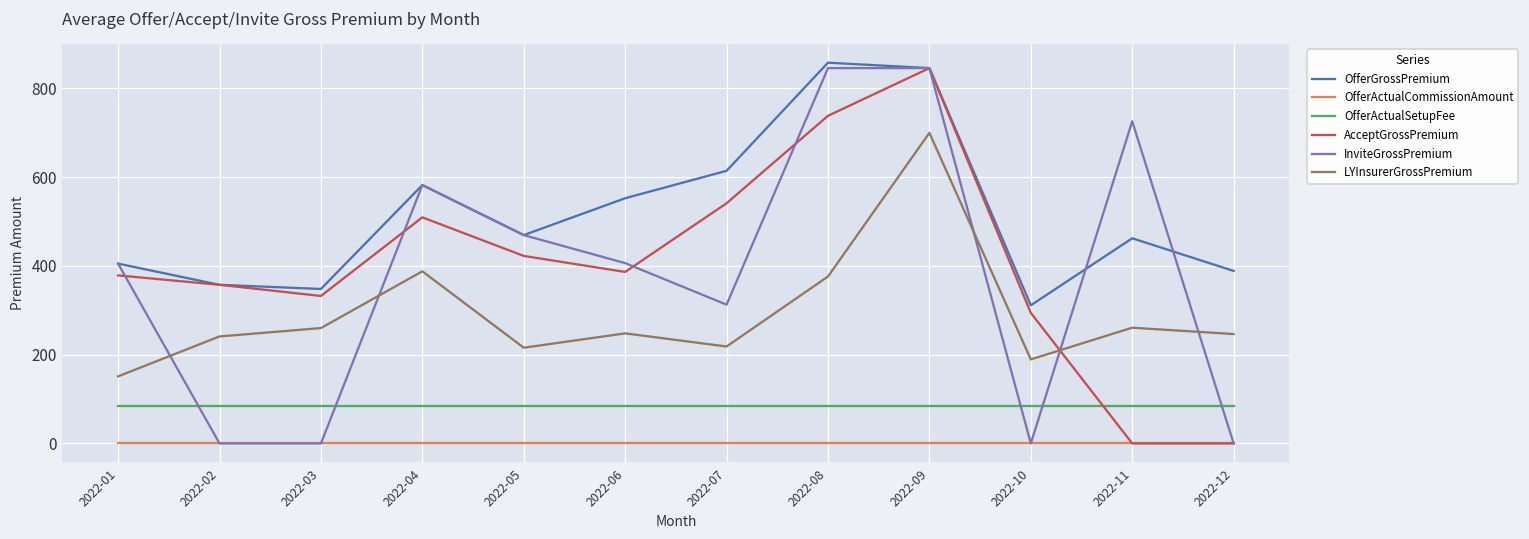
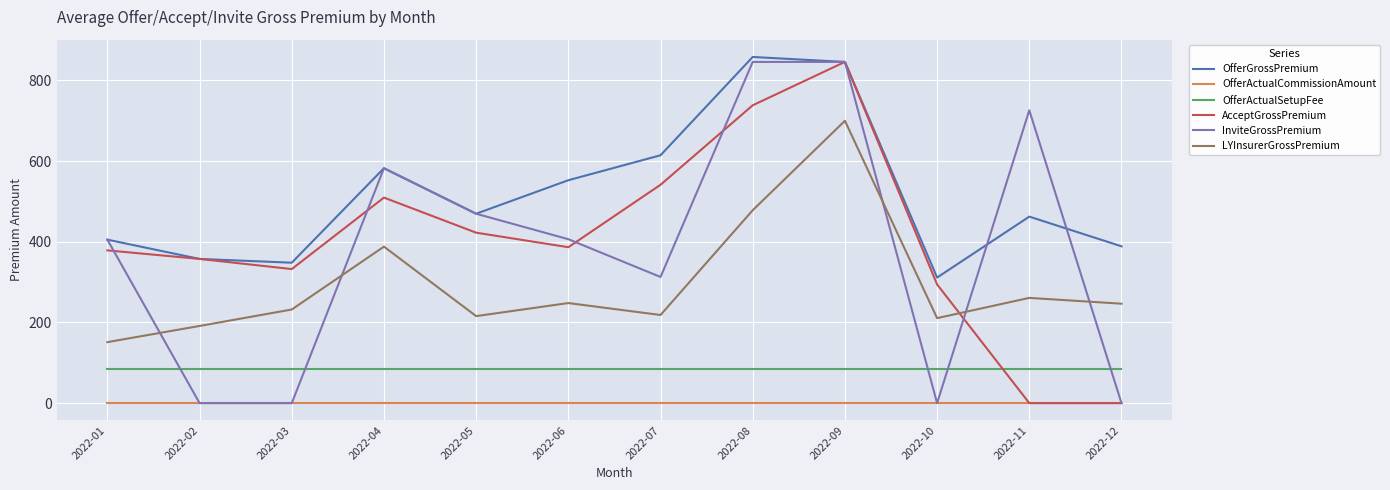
LYInsurerGrossPremium, 2022-02: 240 -> 190
LYInsurerGrossPremium, 2022-03: 260 -> 230
LYInsurerGrossPremium, 2022-08: 380 -> 480
LYInsurerGrossPremium, 2022-10: 190 -> 210
